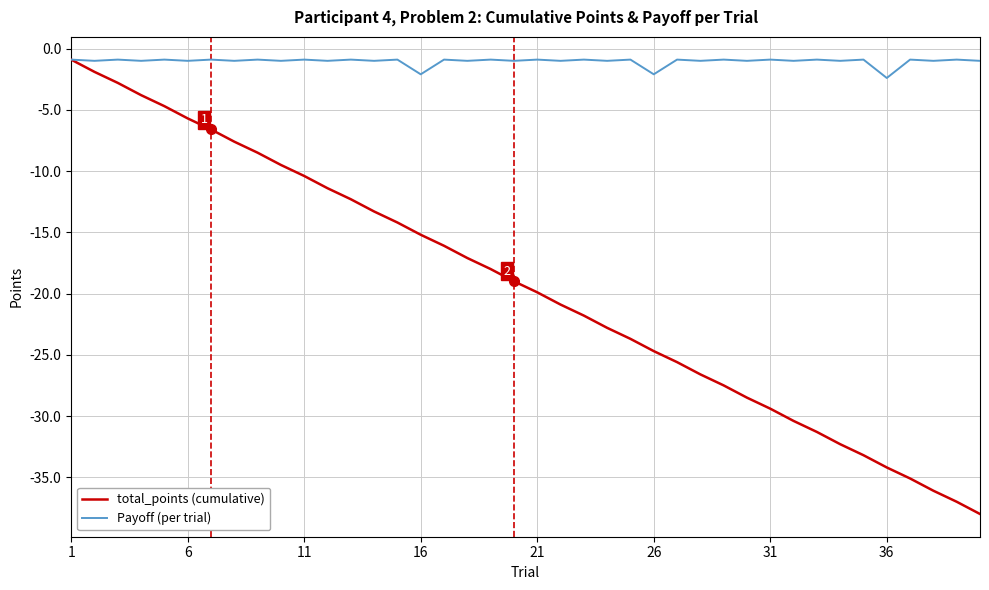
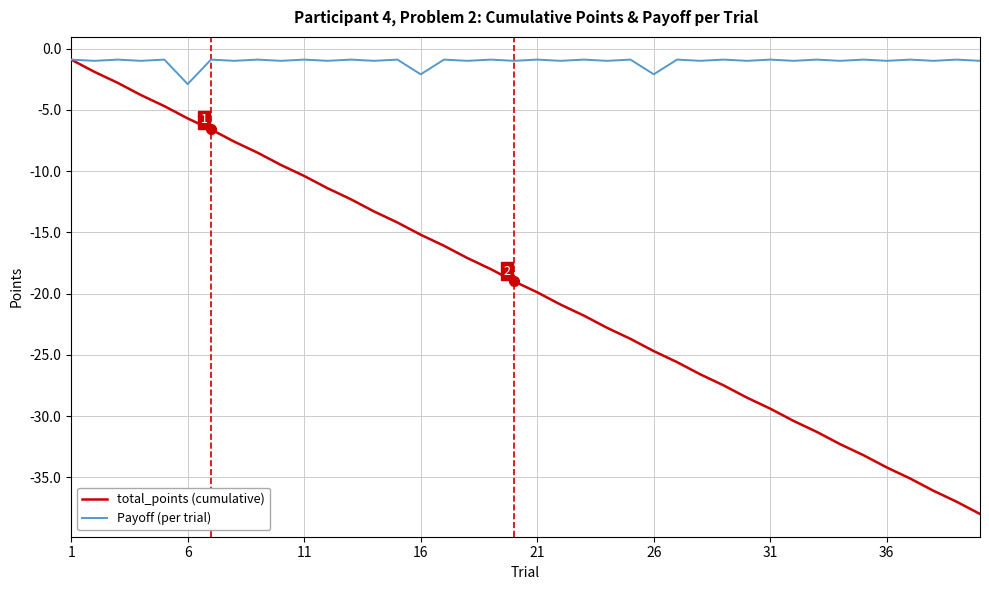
Payoff (per trial), 6: -1.0 -> -2.9
Payoff (per trial), 36: -2.4 -> -1.0
